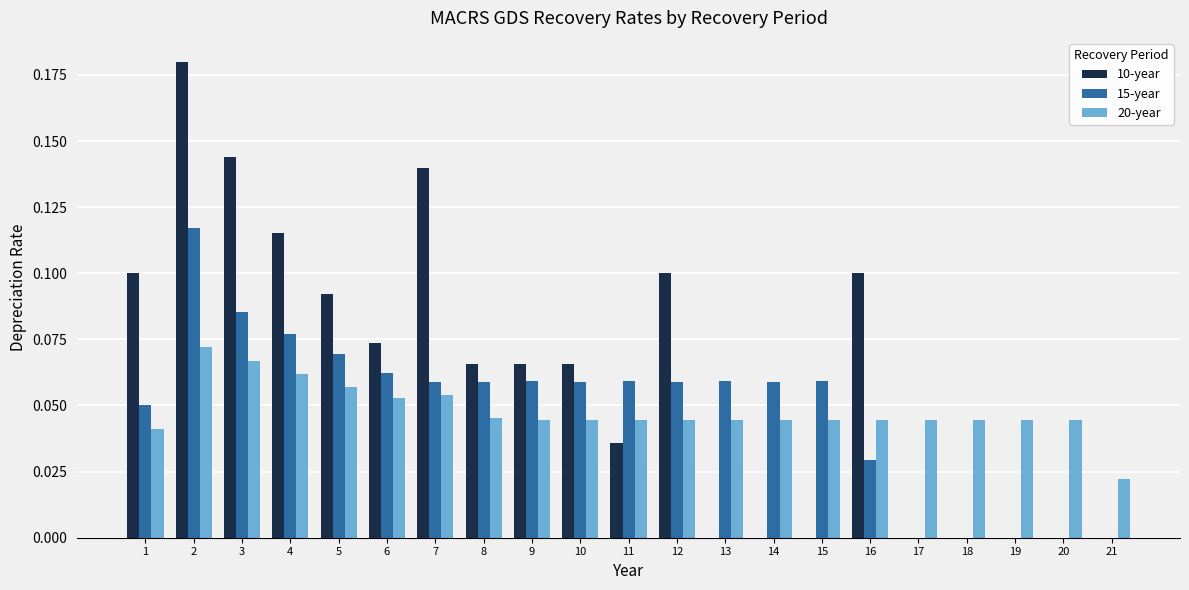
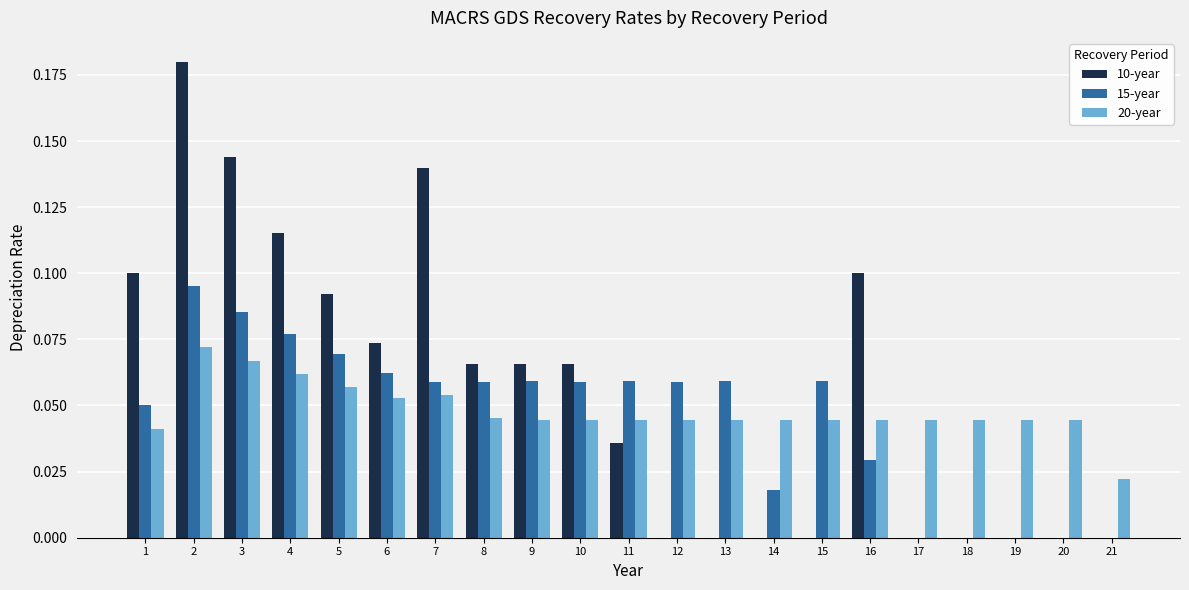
15-year, 2: 0.117 -> 0.095
10-year, 12: 0.1 -> 0.0
15-year, 14: 0.059 -> 0.018
